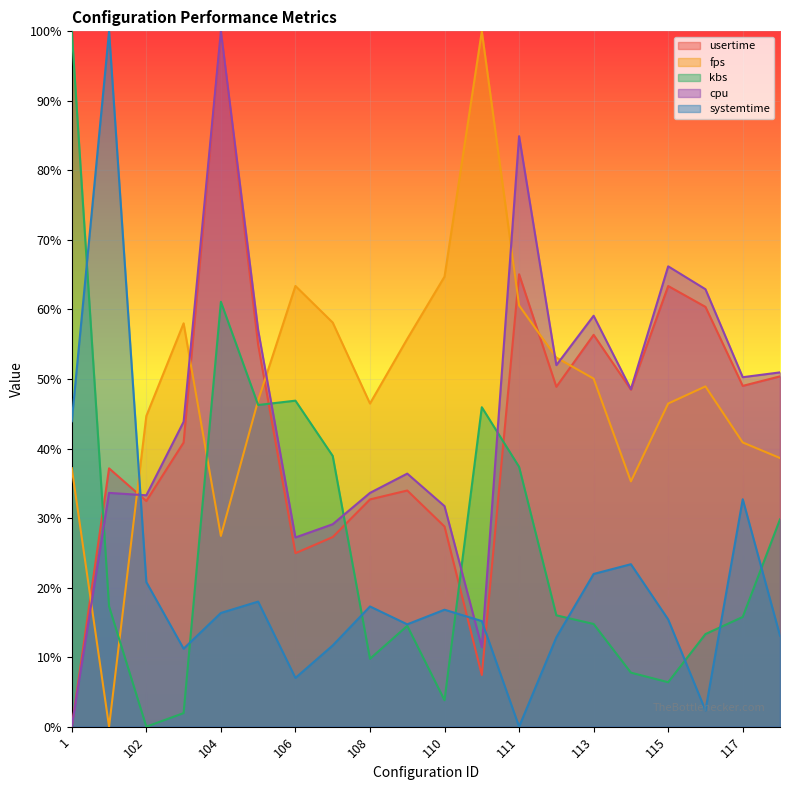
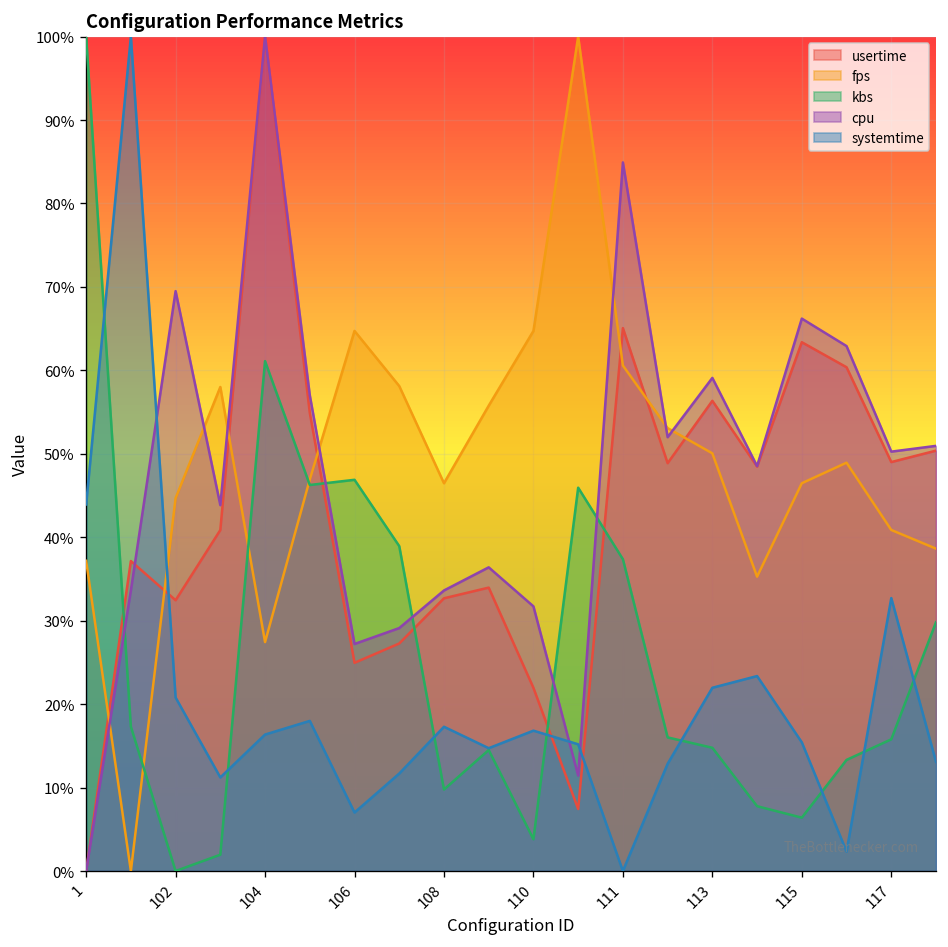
cpu, 102: 33% -> 69%
fps, 106: 63% -> 65%
usertime, 110: 29% -> 22%
